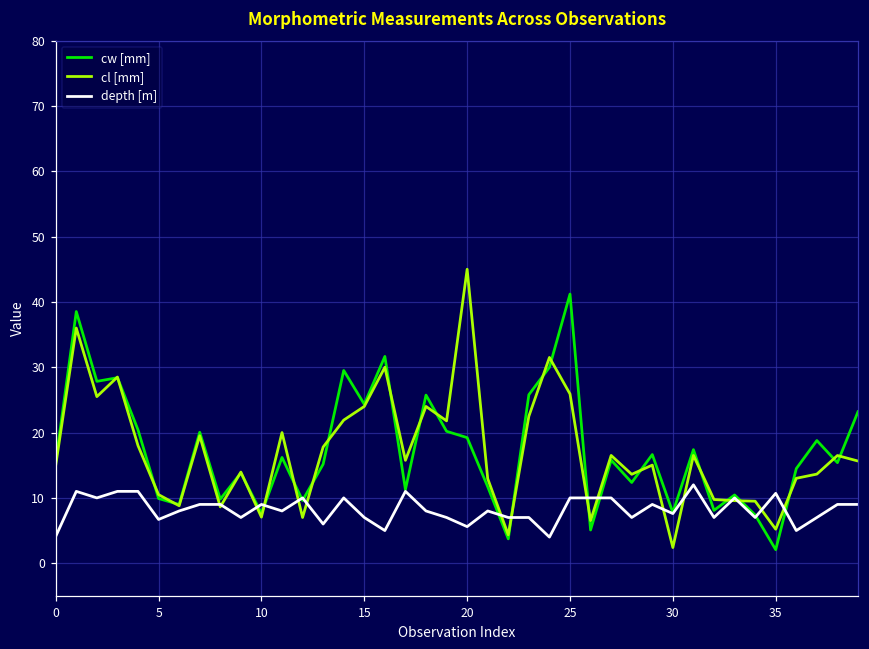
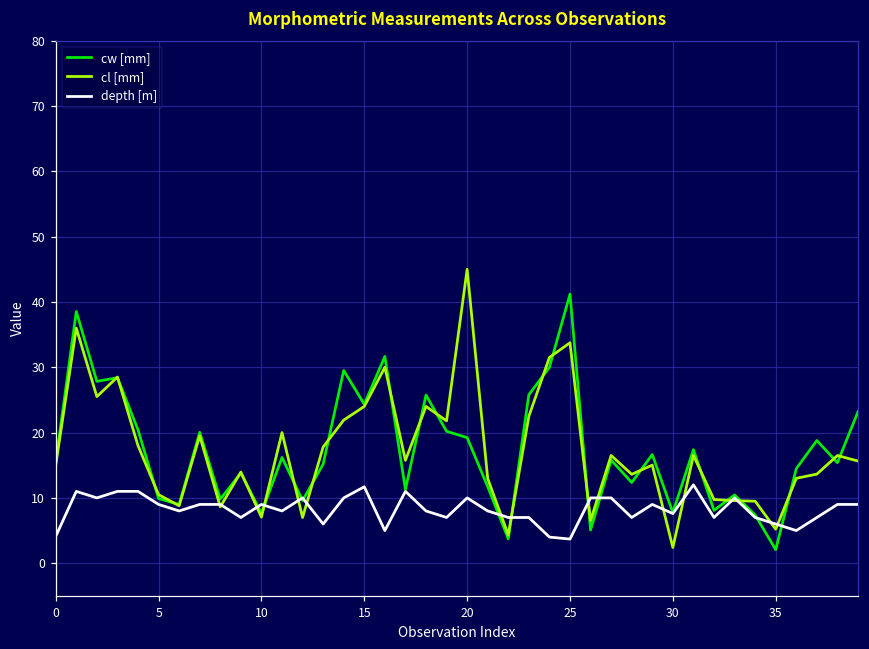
depth [m], 5: 7 -> 9
depth [m], 15: 7 -> 12
depth [m], 20: 6 -> 10
cl [mm], 25: 26 -> 34
depth [m], 25: 10 -> 4
depth [m], 35: 11 -> 6
